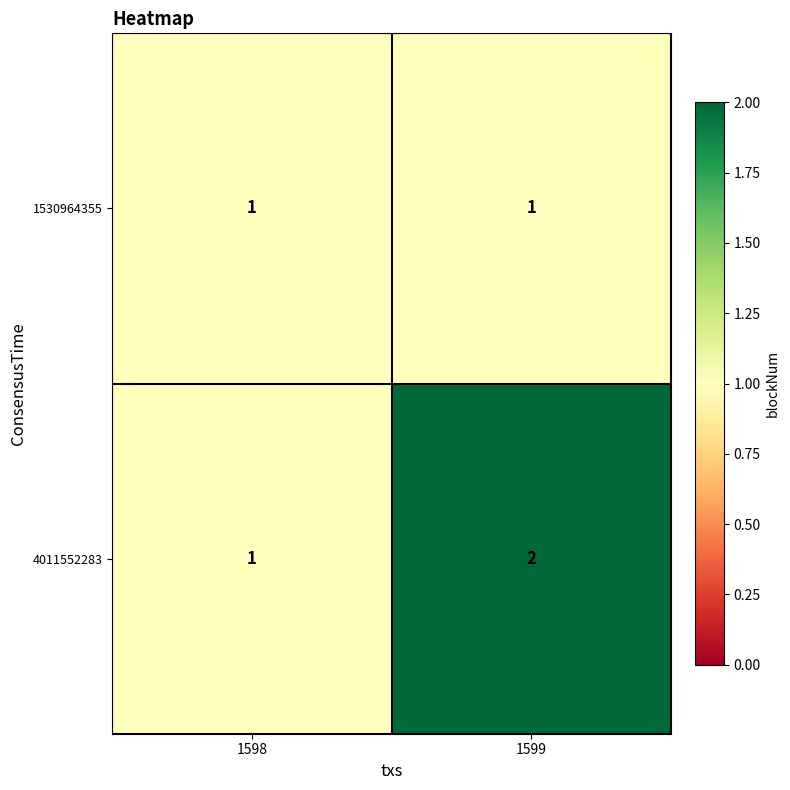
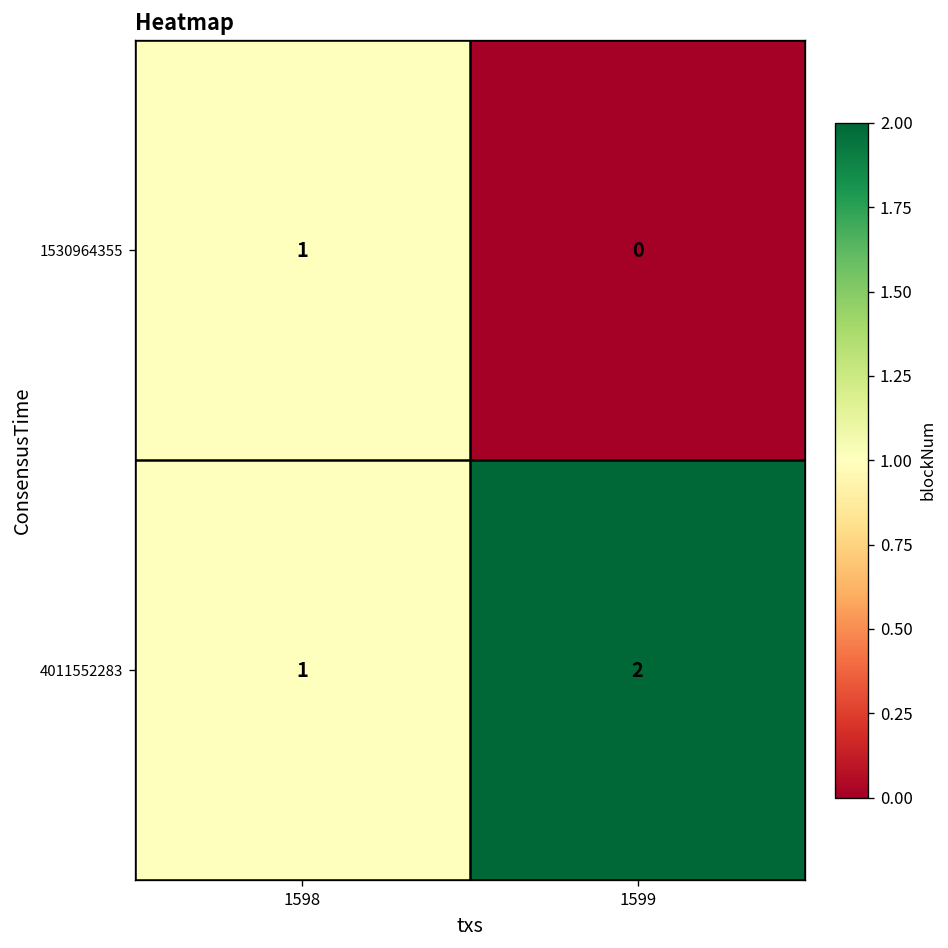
1530964355, 1599: 1 -> 0
